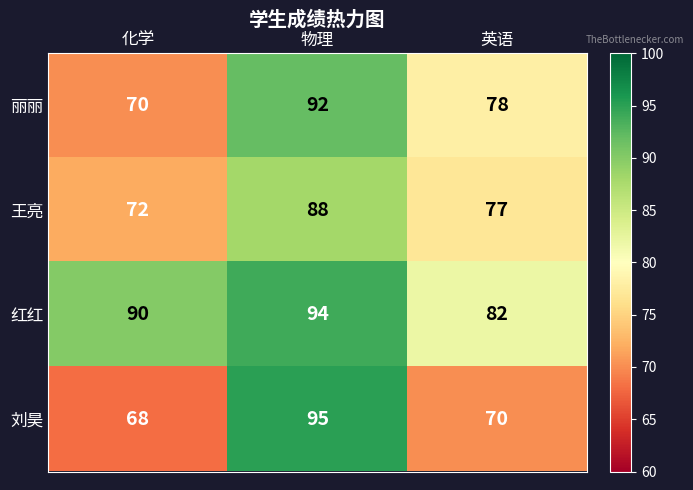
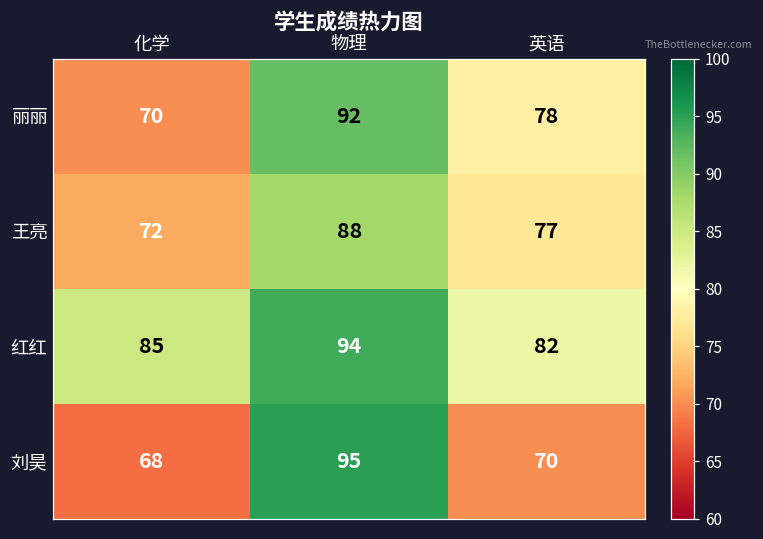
红红, 化学: 90 -> 85
